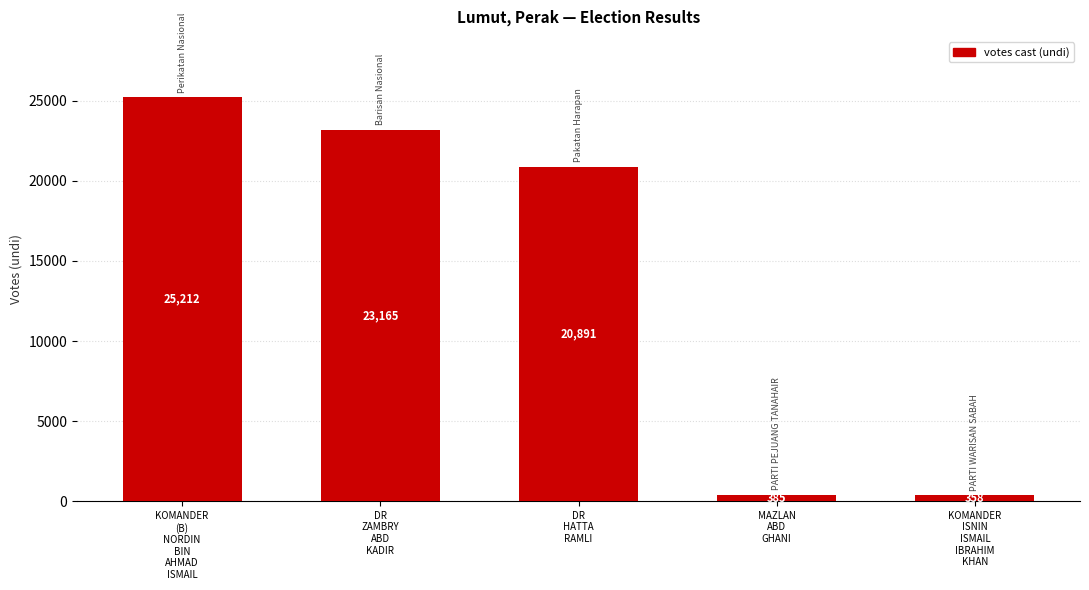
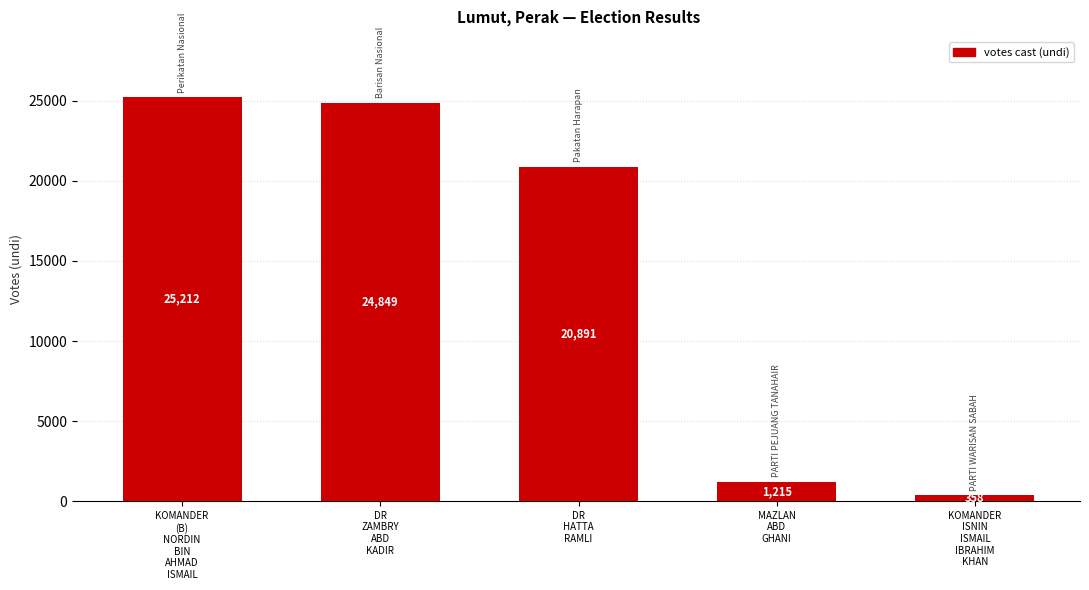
DR ZAMBRY ABD KADIR: 23,165 -> 24,849
MAZLAN ABD GHANI: 400 -> 1200
